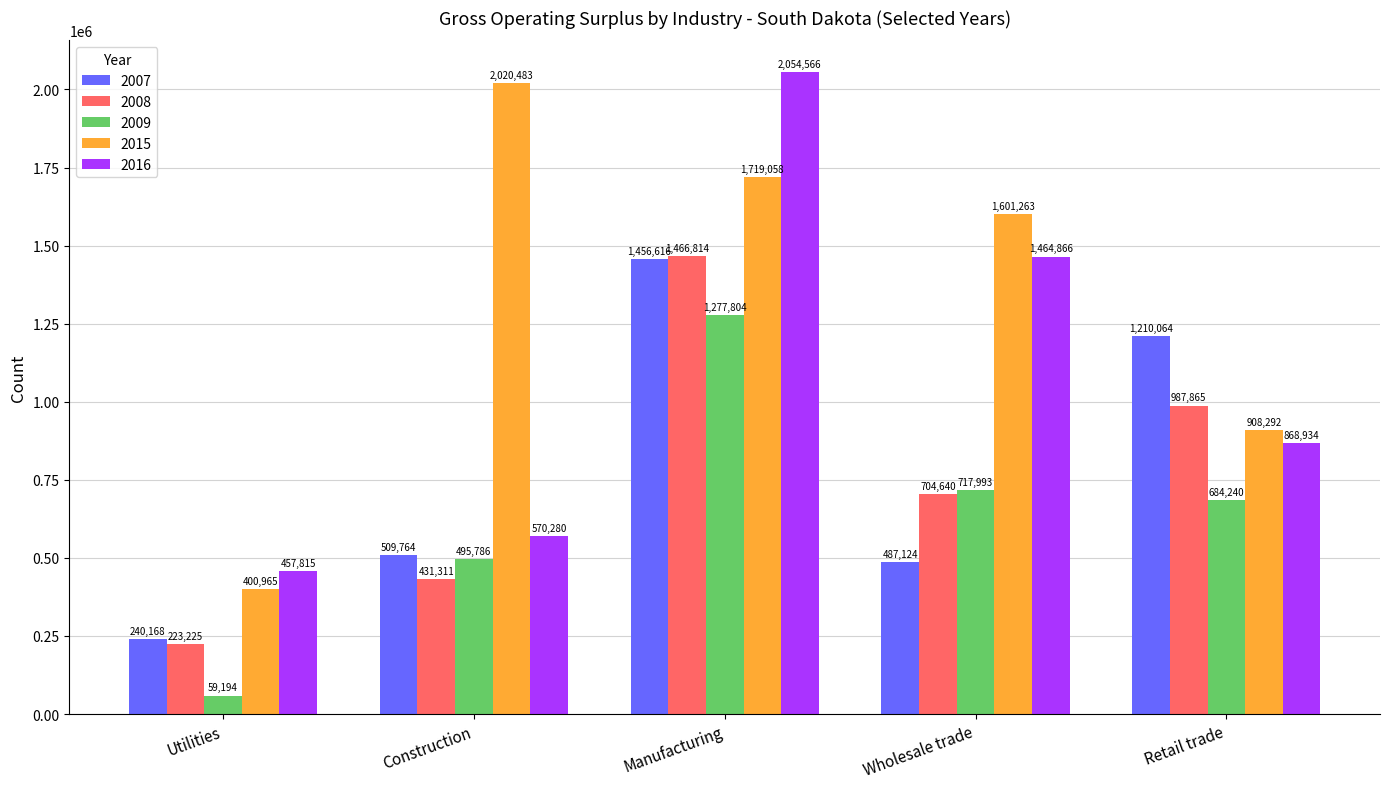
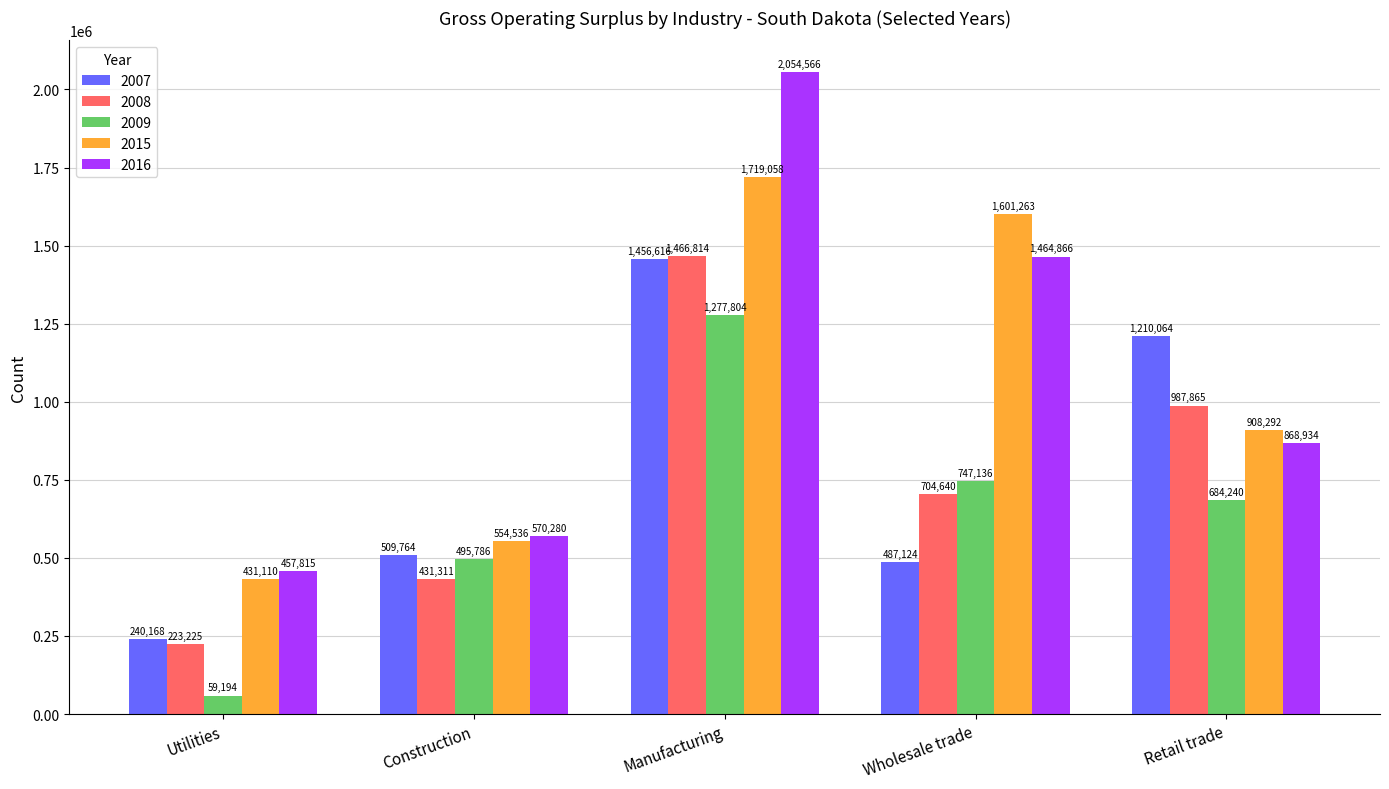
2015, Utilities: 400,965 -> 431,110
2015, Construction: 2,020,483 -> 554,536
2009, Wholesale trade: 717,993 -> 747,136
